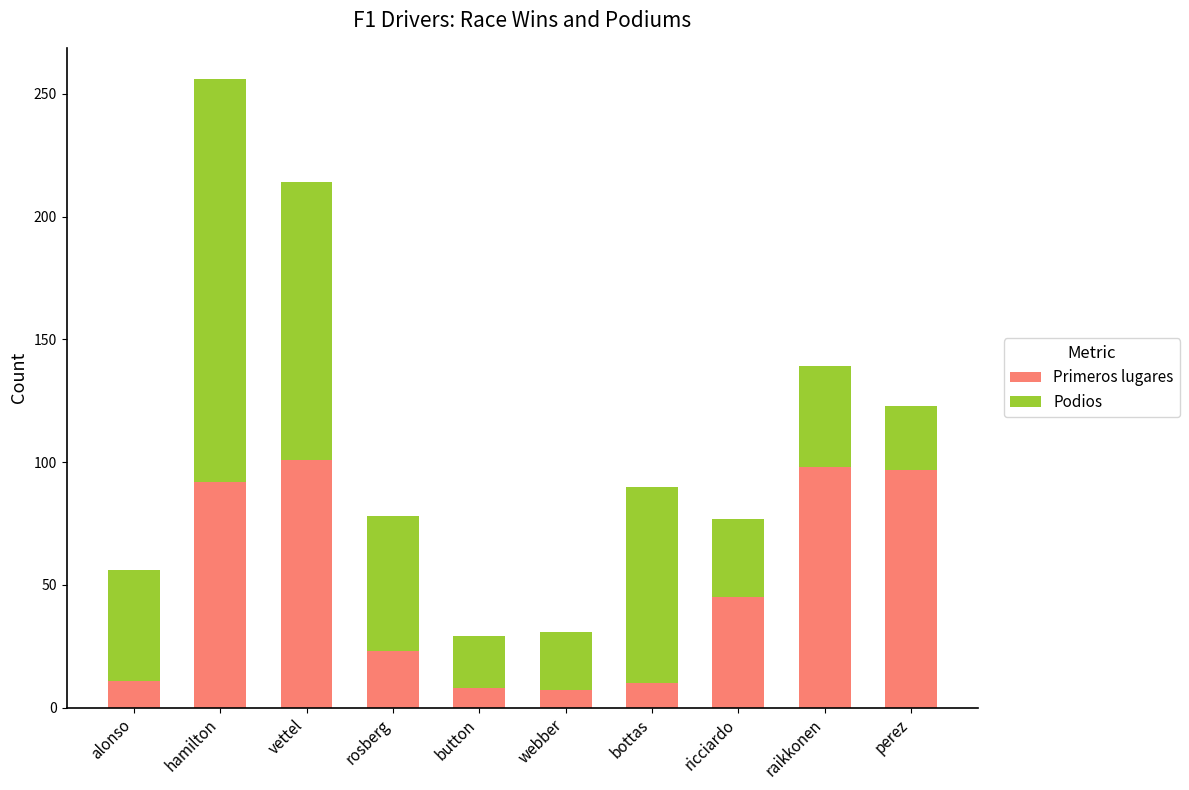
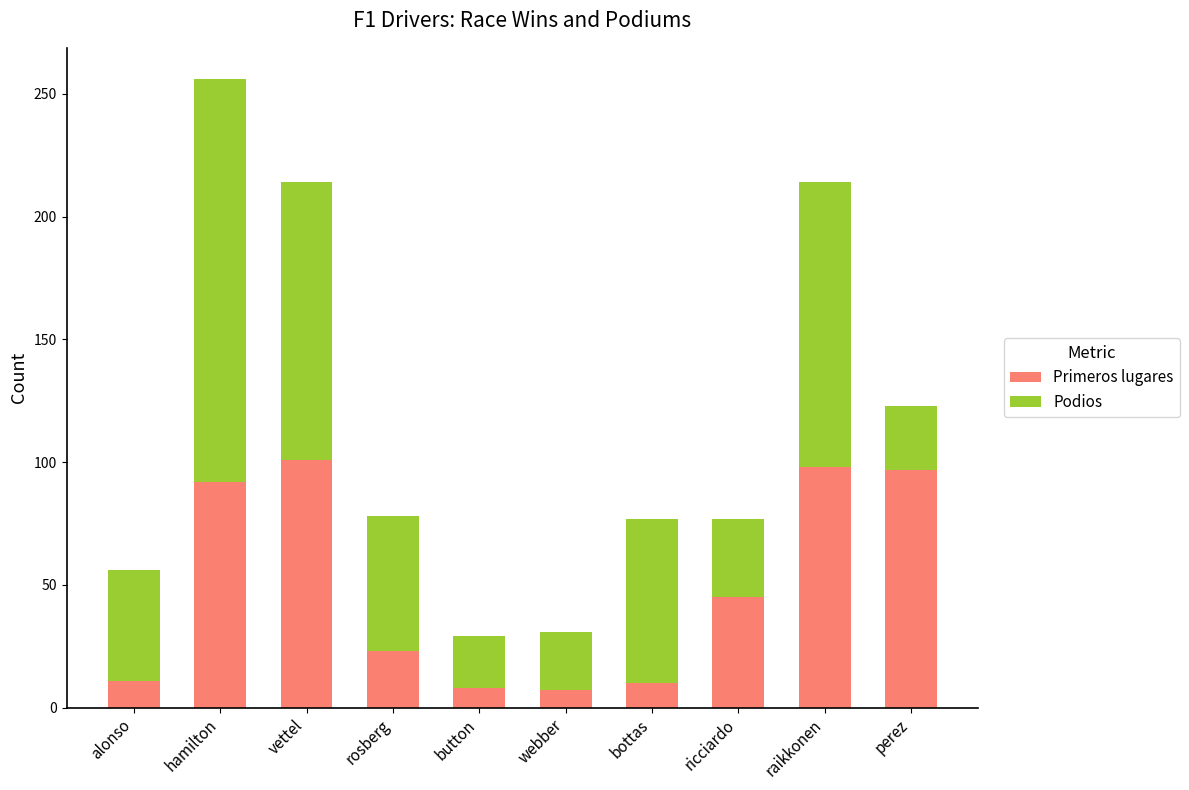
Podios, bottas: 80 -> 67
Podios, raikkonen: 41 -> 116
